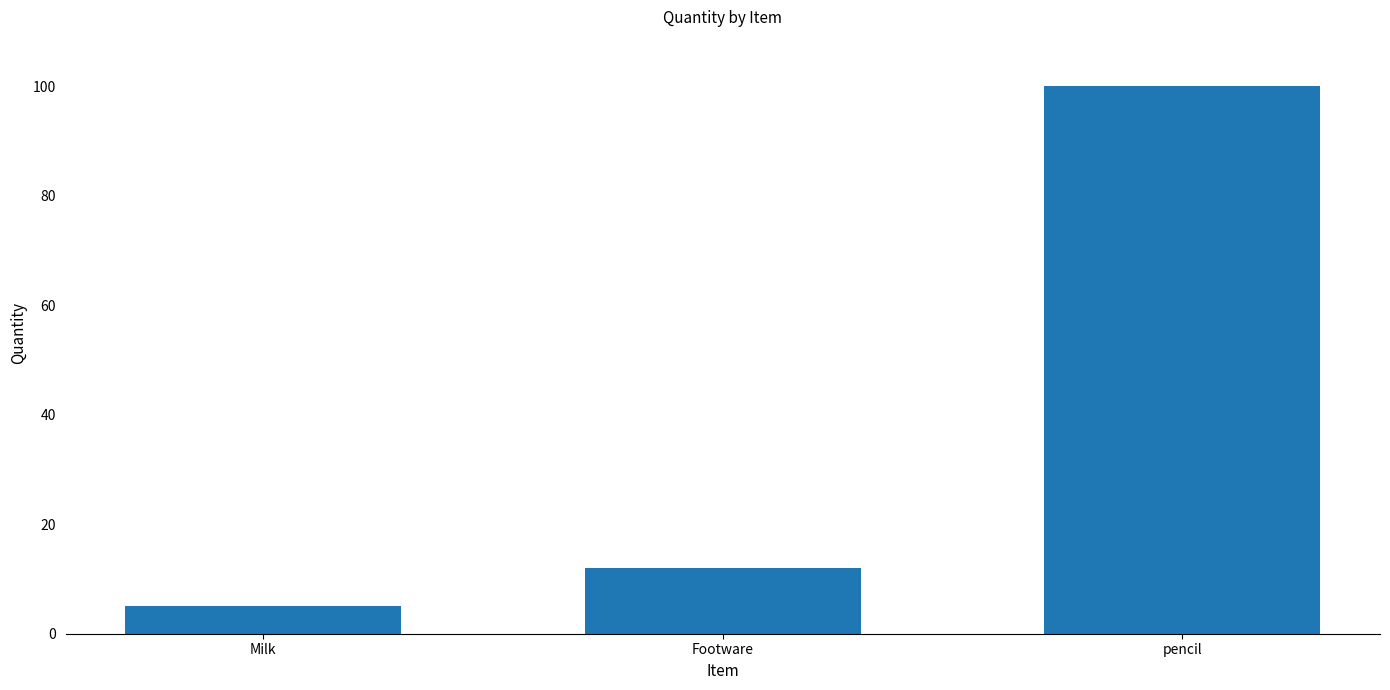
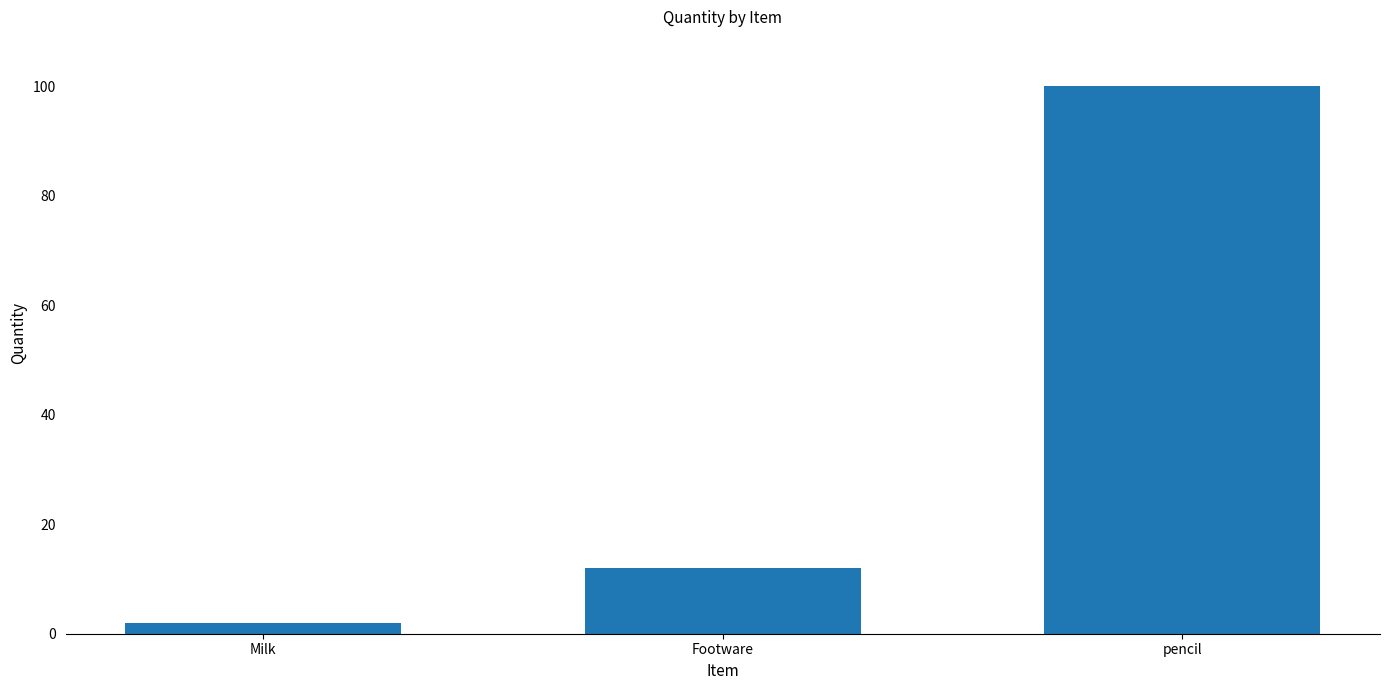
Milk: 5 -> 2
